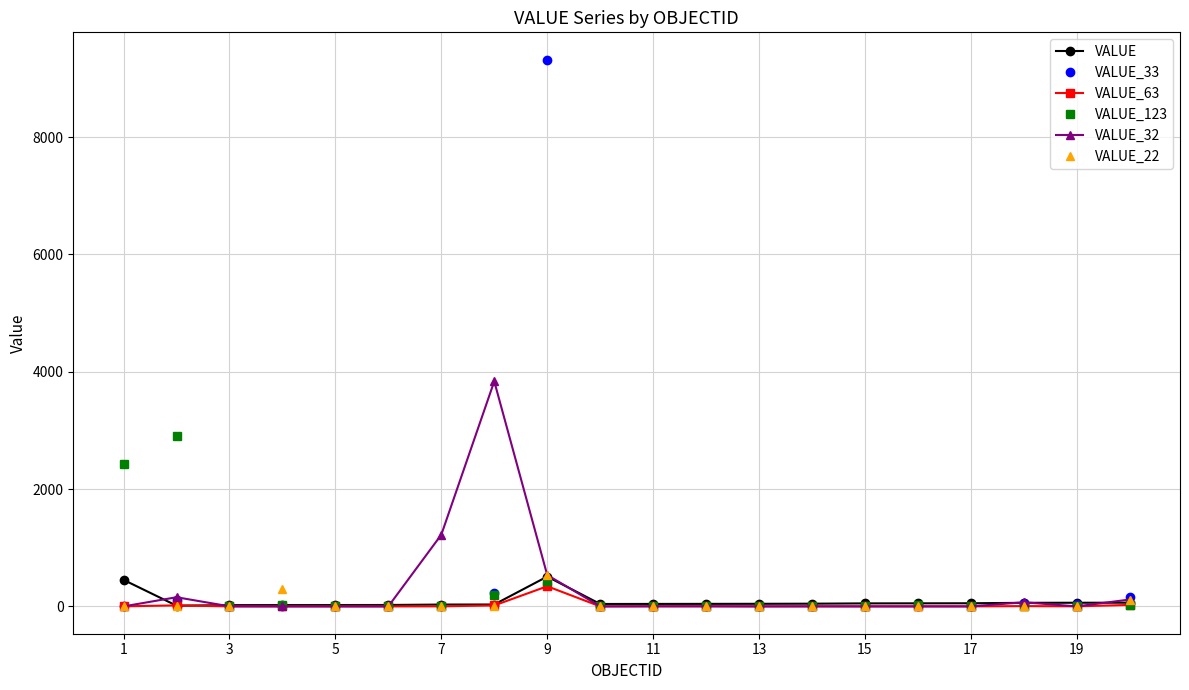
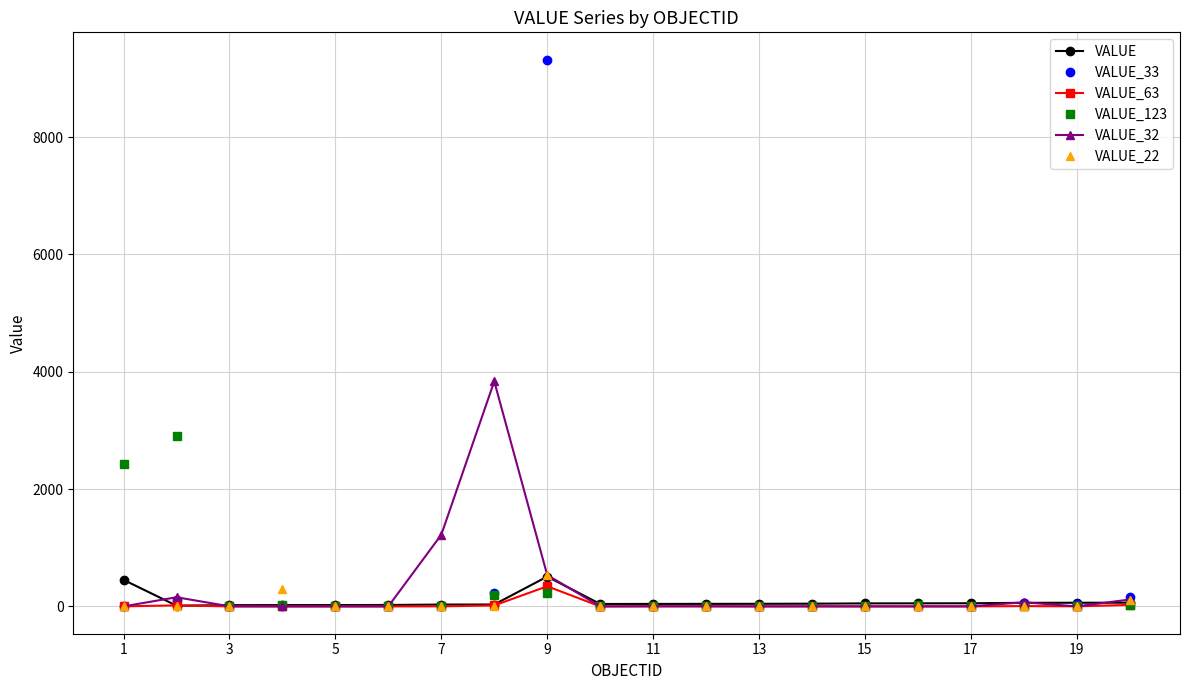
VALUE_123, 9: 400 -> 200
